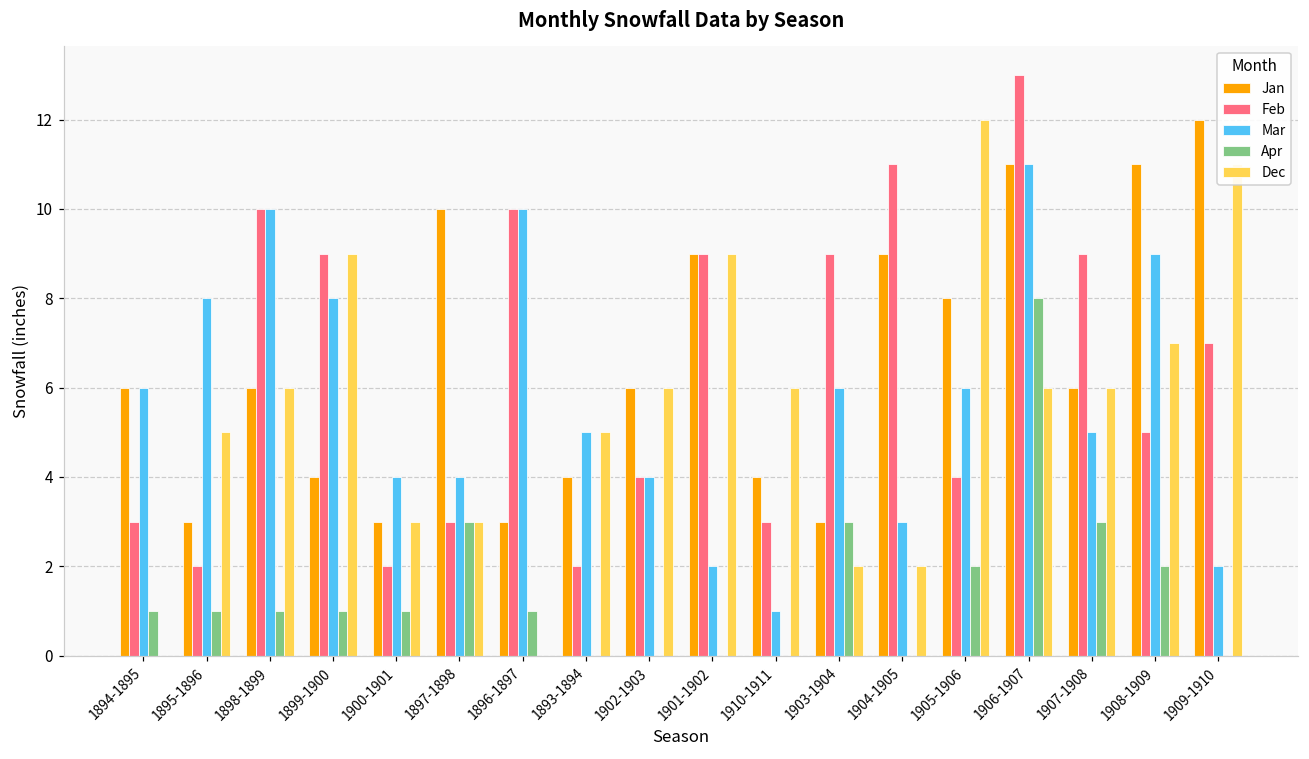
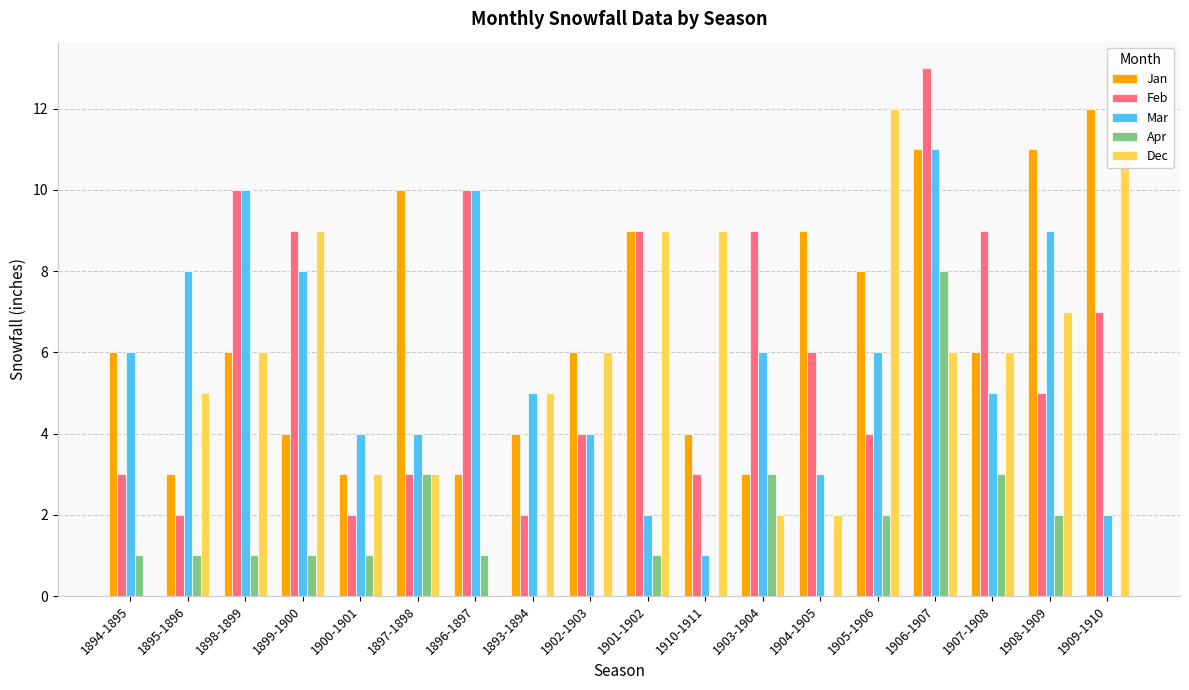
Apr, 1901-1902: 0 -> 1
Dec, 1910-1911: 6 -> 9
Feb, 1904-1905: 11 -> 6
